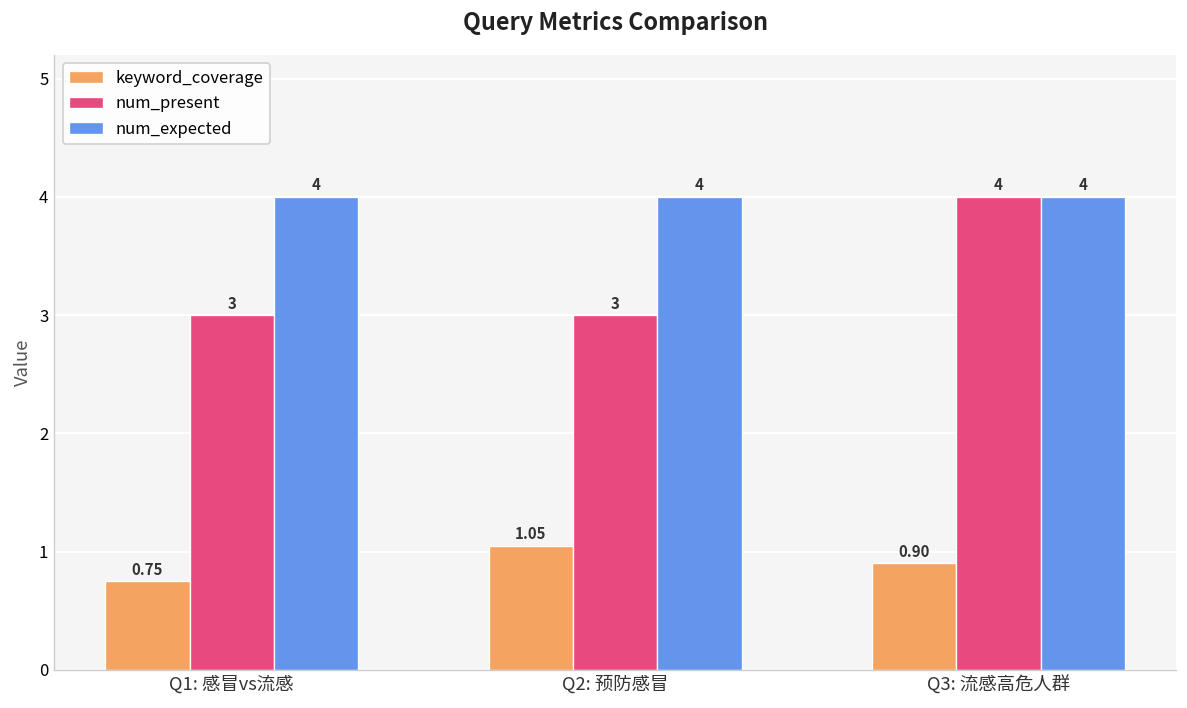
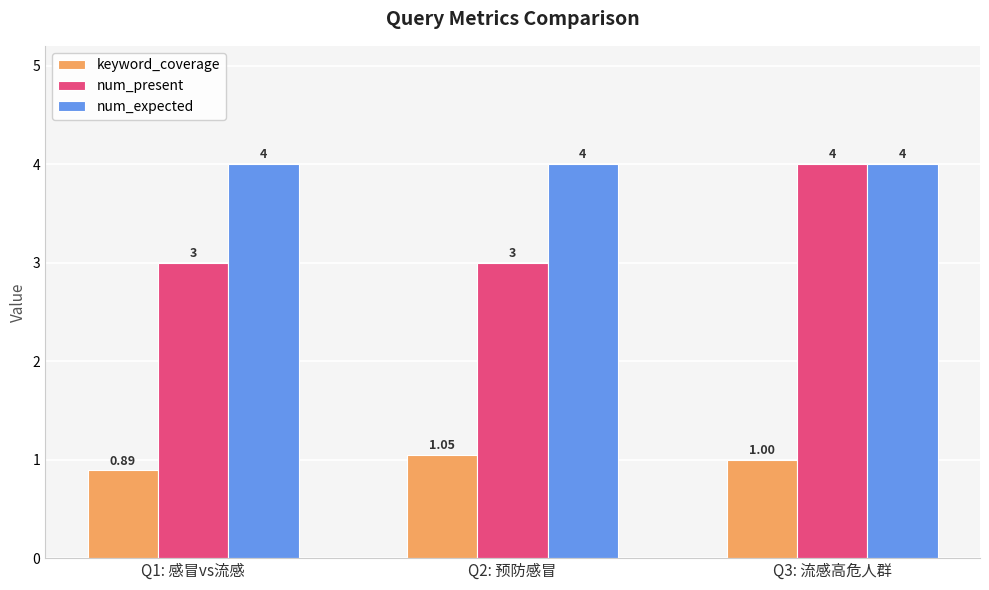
keyword_coverage, Q1: 感冒vs流感: 0.75 -> 0.89
keyword_coverage, Q3: 流感高危人群: 0.90 -> 1.00
